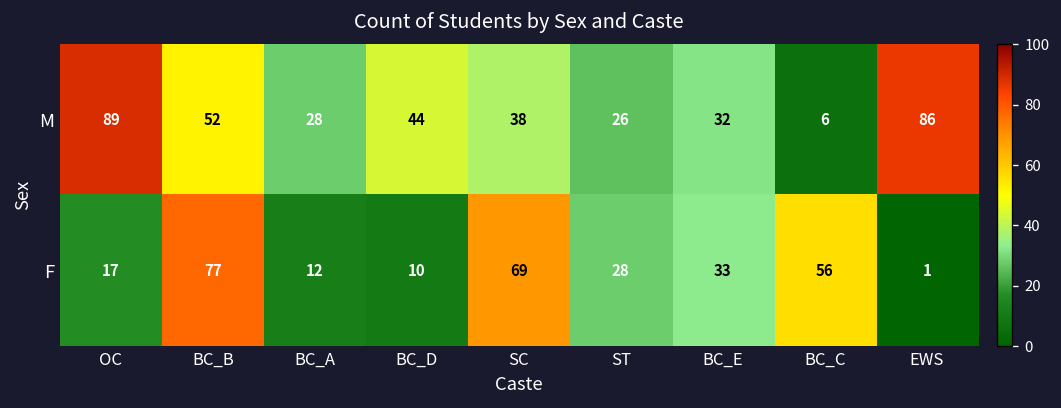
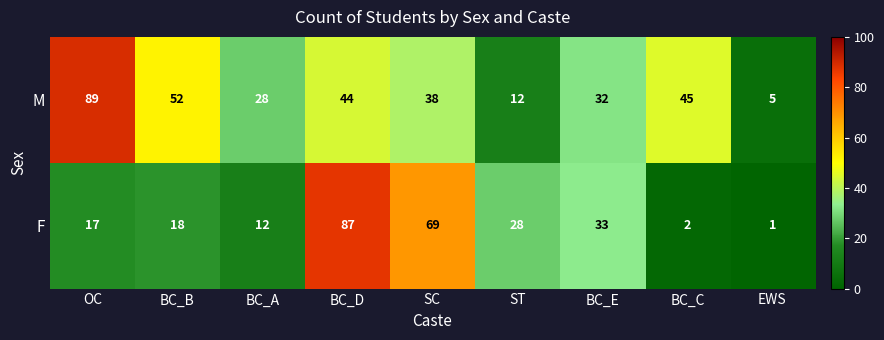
M, ST: 26 -> 12
M, BC_C: 6 -> 45
M, EWS: 86 -> 5
F, BC_B: 77 -> 18
F, BC_D: 10 -> 87
F, BC_C: 56 -> 2
